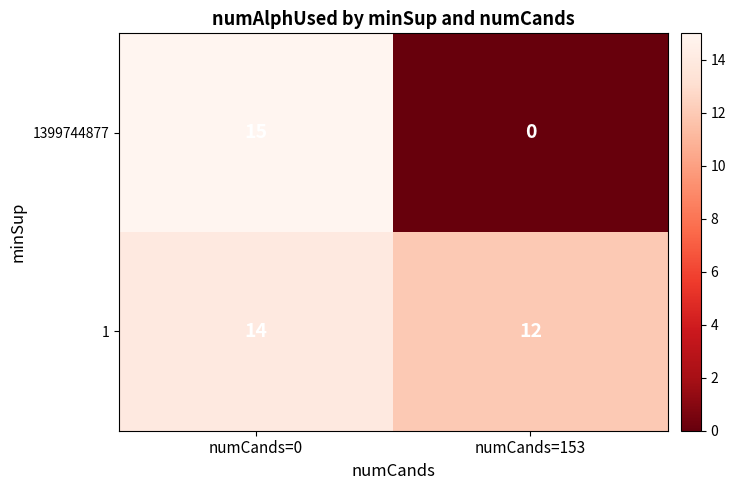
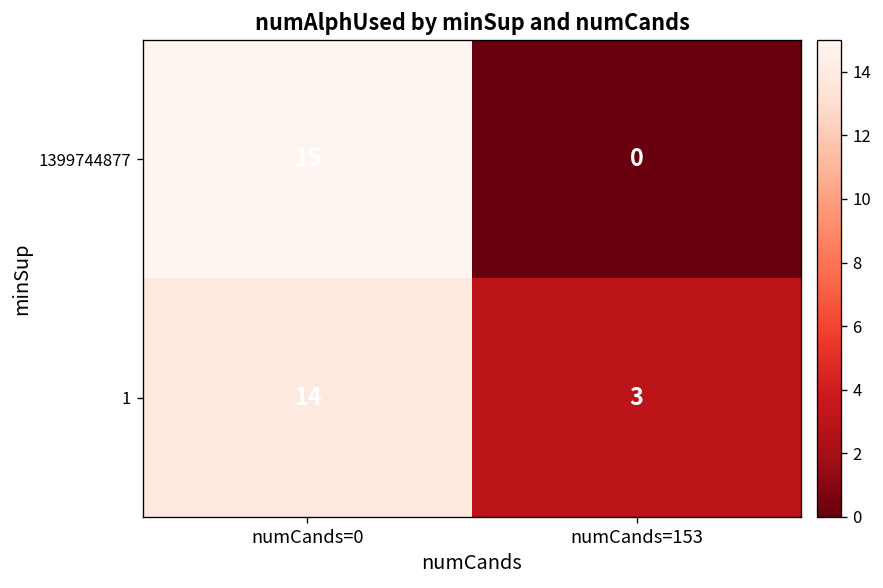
1, numCands=153: 12 -> 3
